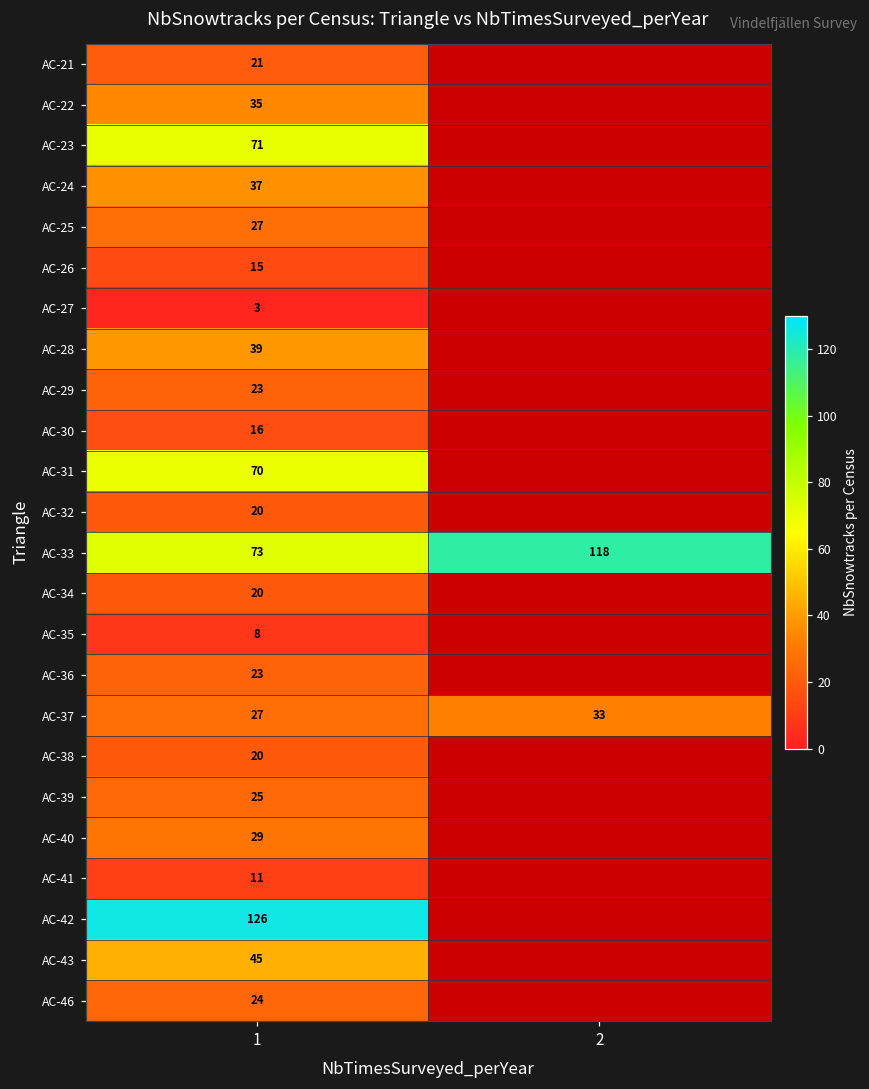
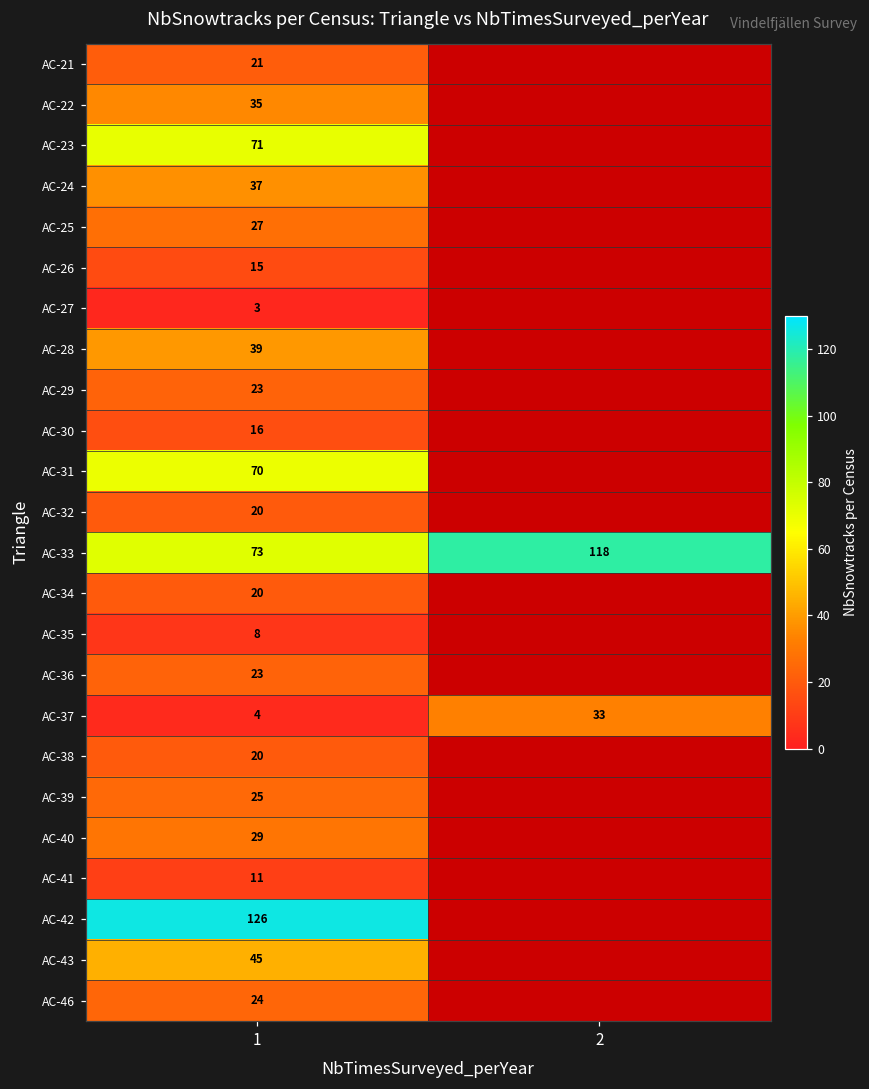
AC-37, 1: 27 -> 4
